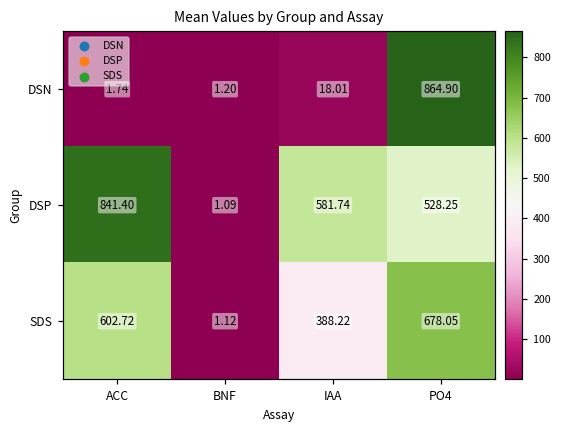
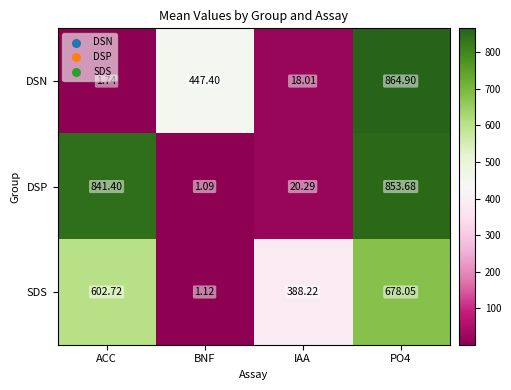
DSN, BNF: 1.20 -> 447.40
DSP, IAA: 581.74 -> 20.29
DSP, PO4: 528.25 -> 853.68
